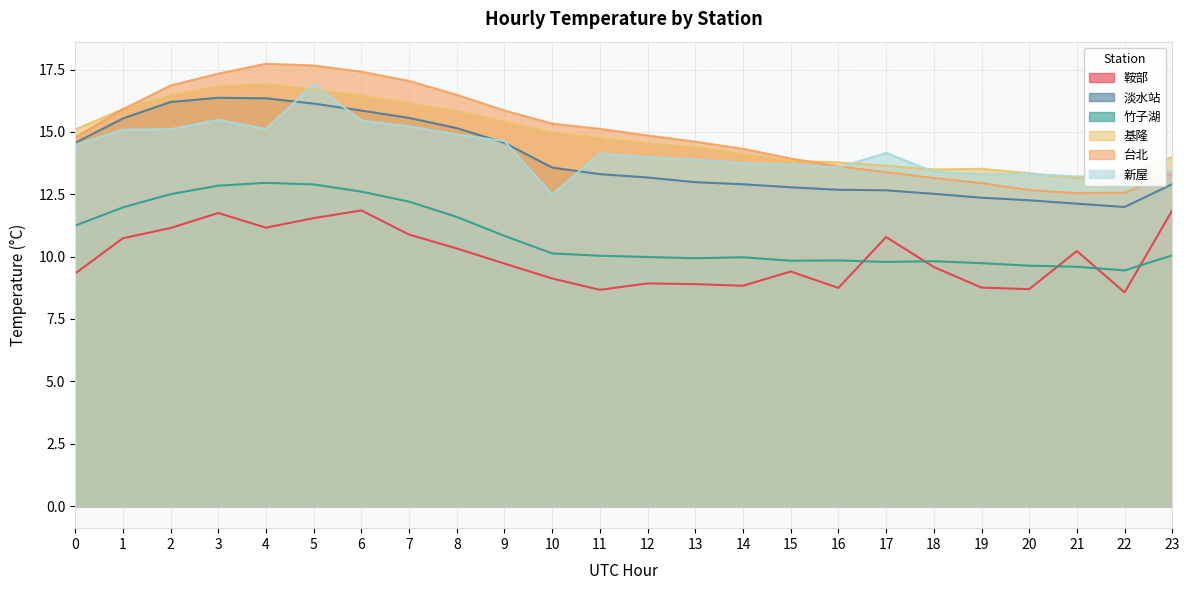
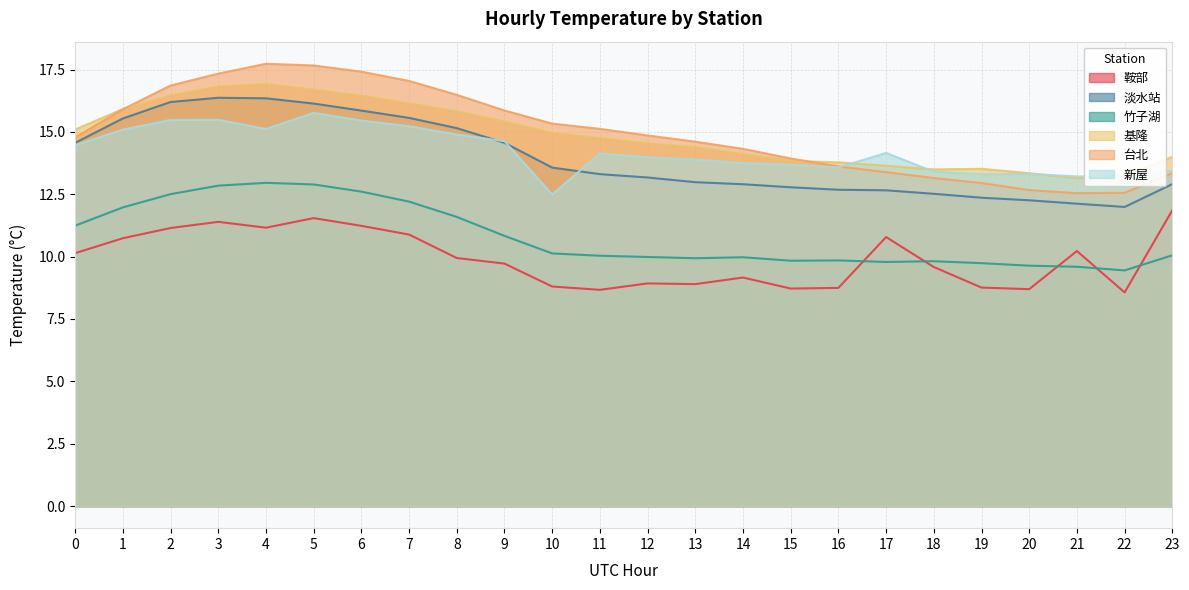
鞍部, 0: 9.3 -> 10.1
新屋, 2: 15.1 -> 15.5
鞍部, 3: 11.8 -> 11.4
新屋, 5: 16.9 -> 15.8
鞍部, 6: 11.9 -> 11.2
鞍部, 8: 10.3 -> 9.9
鞍部, 10: 9.1 -> 8.8
鞍部, 14: 8.8 -> 9.2
鞍部, 15: 9.4 -> 8.7
